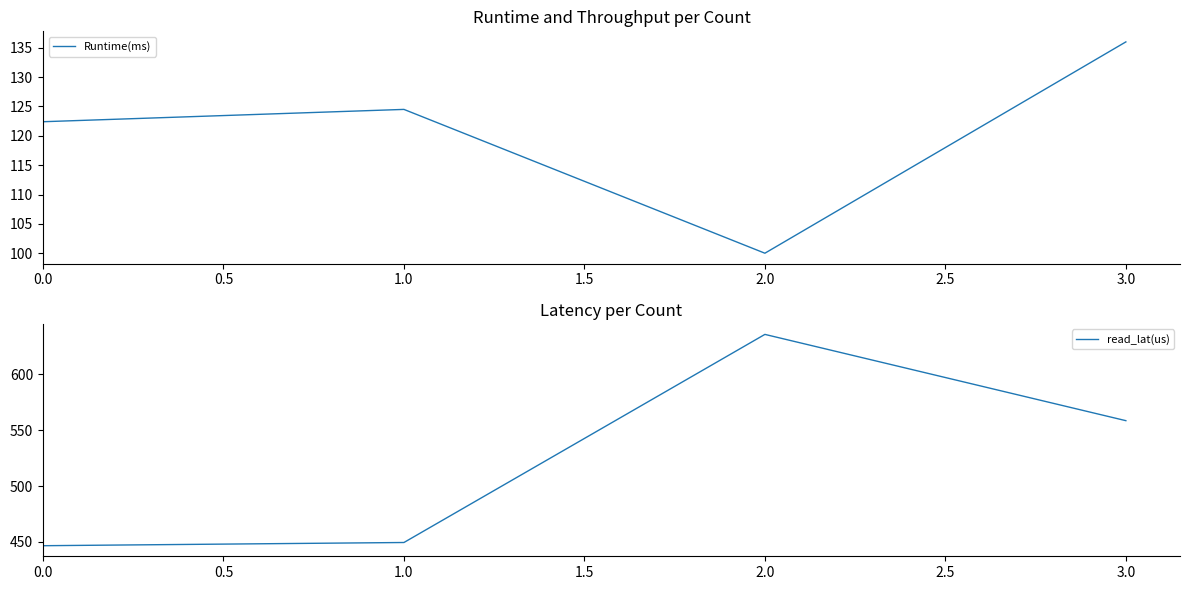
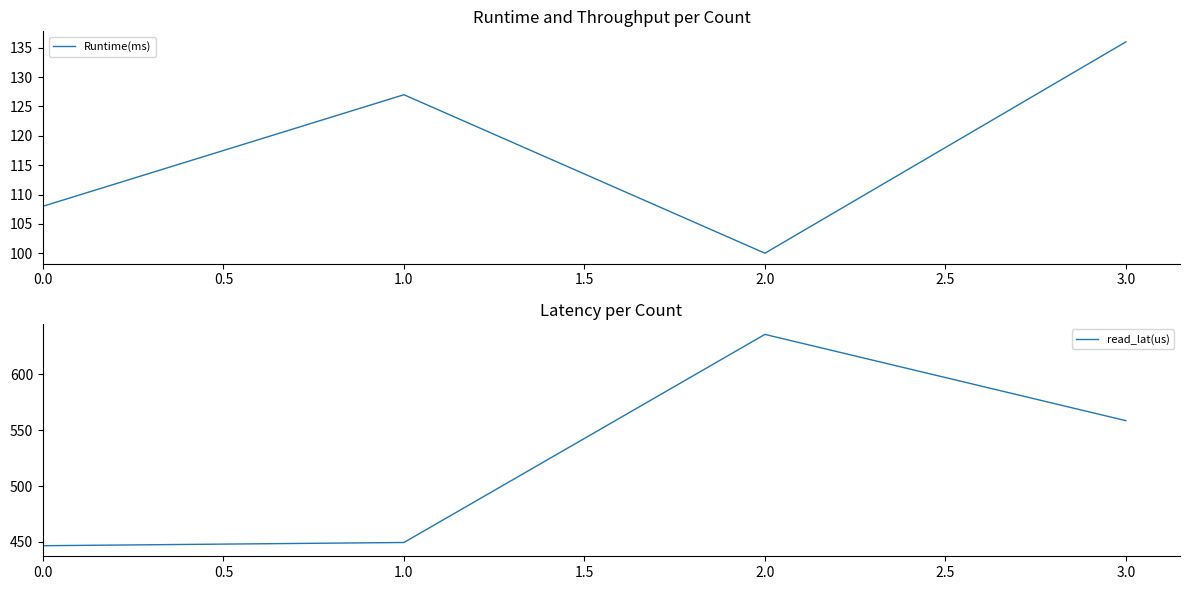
Runtime and Throughput per Count, 0.0: 122 -> 108
Runtime and Throughput per Count, 1.0: 125 -> 127
